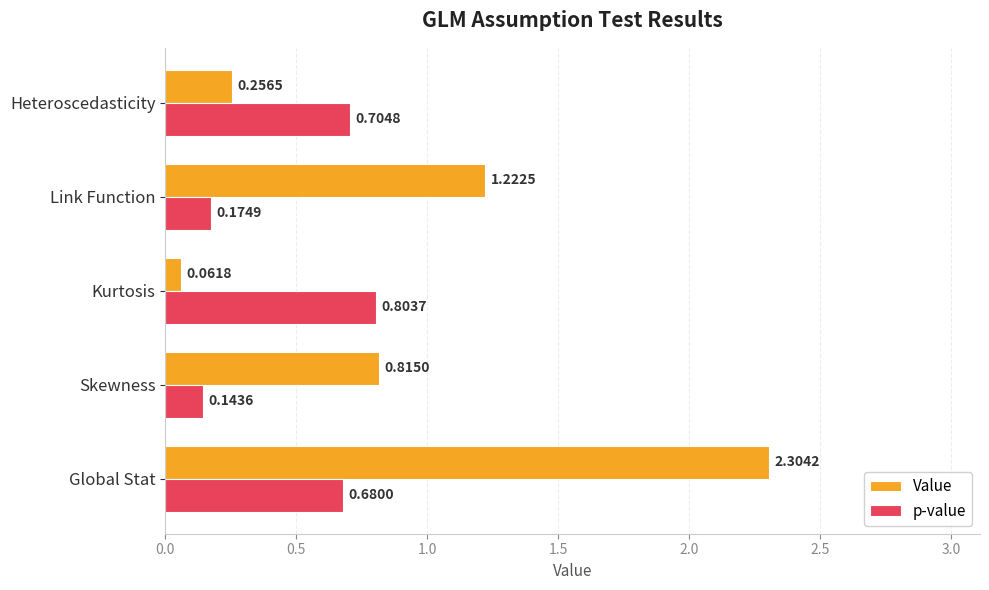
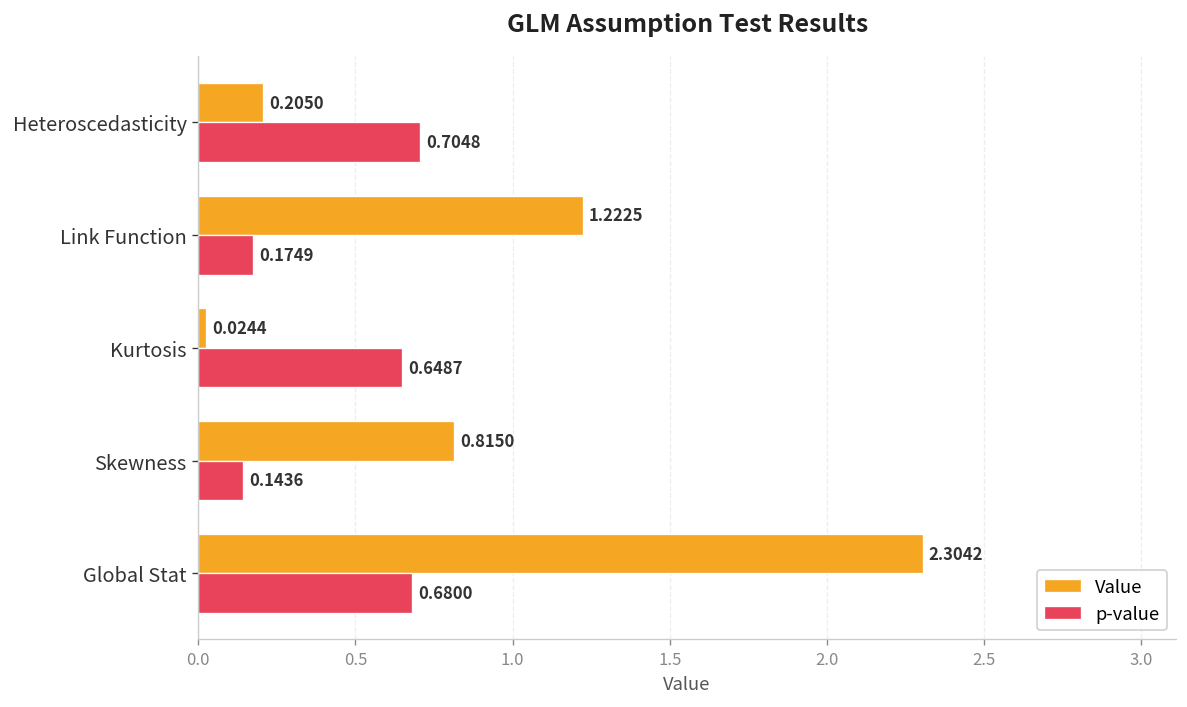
Value, Heteroscedasticity: 0.2565 -> 0.2050
Value, Kurtosis: 0.0618 -> 0.0244
p-value, Kurtosis: 0.8037 -> 0.6487
